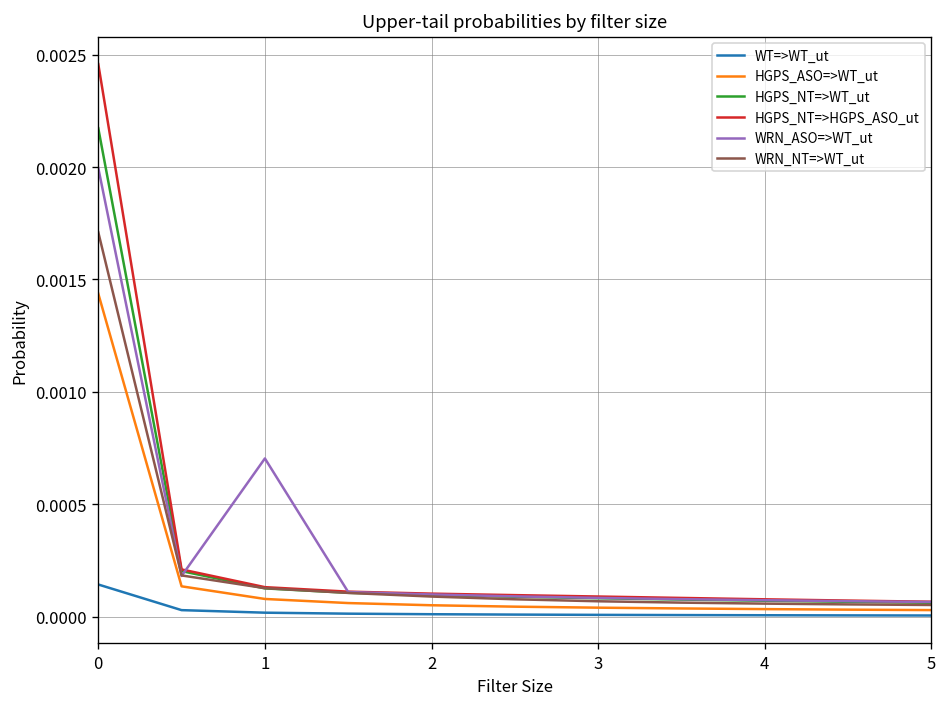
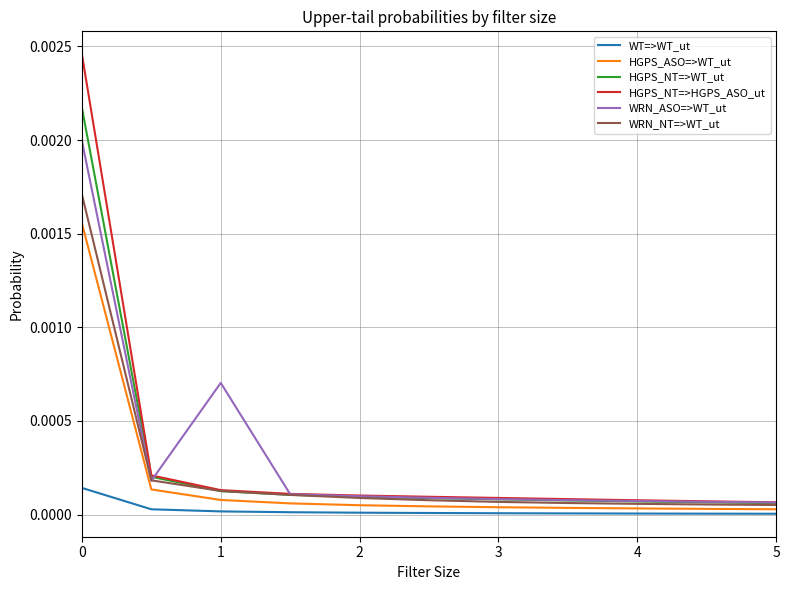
HGPS_ASO=>WT_ut, 0: 0.00144 -> 0.00156
